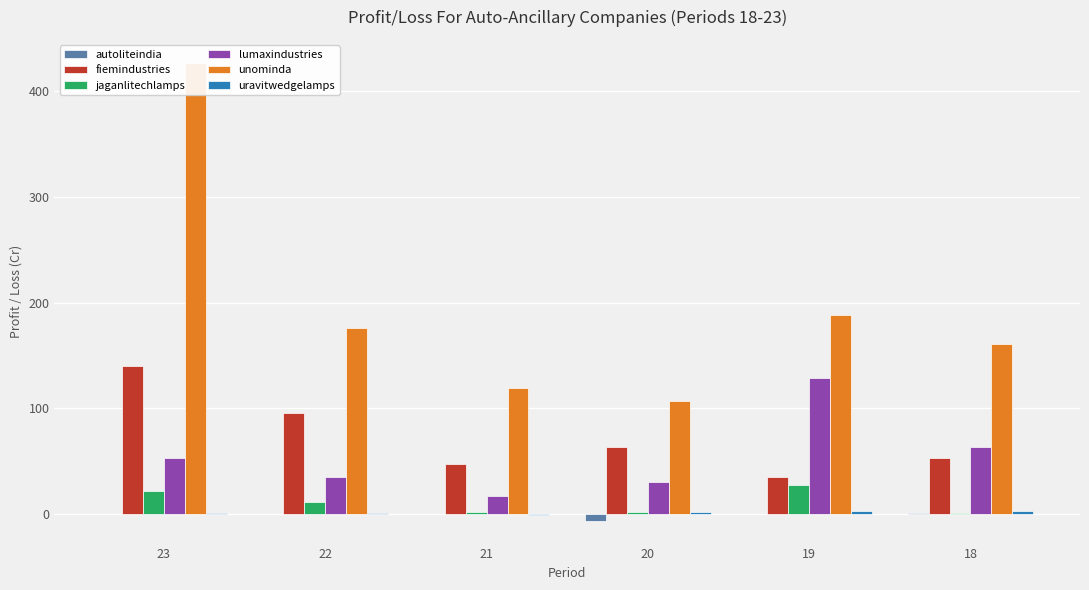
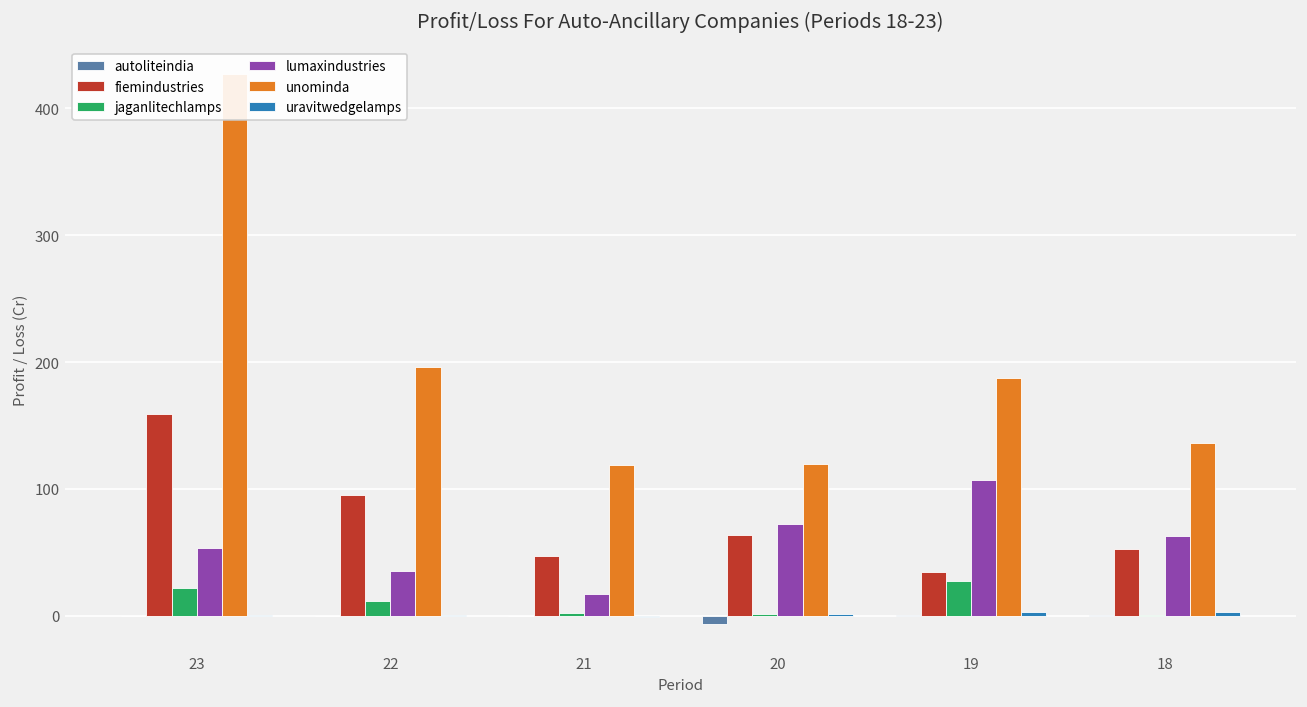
fiemindustries, 23: 140 -> 159
unominda, 22: 176 -> 196
lumaxindustries, 20: 30 -> 72
unominda, 20: 107 -> 120
lumaxindustries, 19: 129 -> 107
unominda, 18: 161 -> 136
